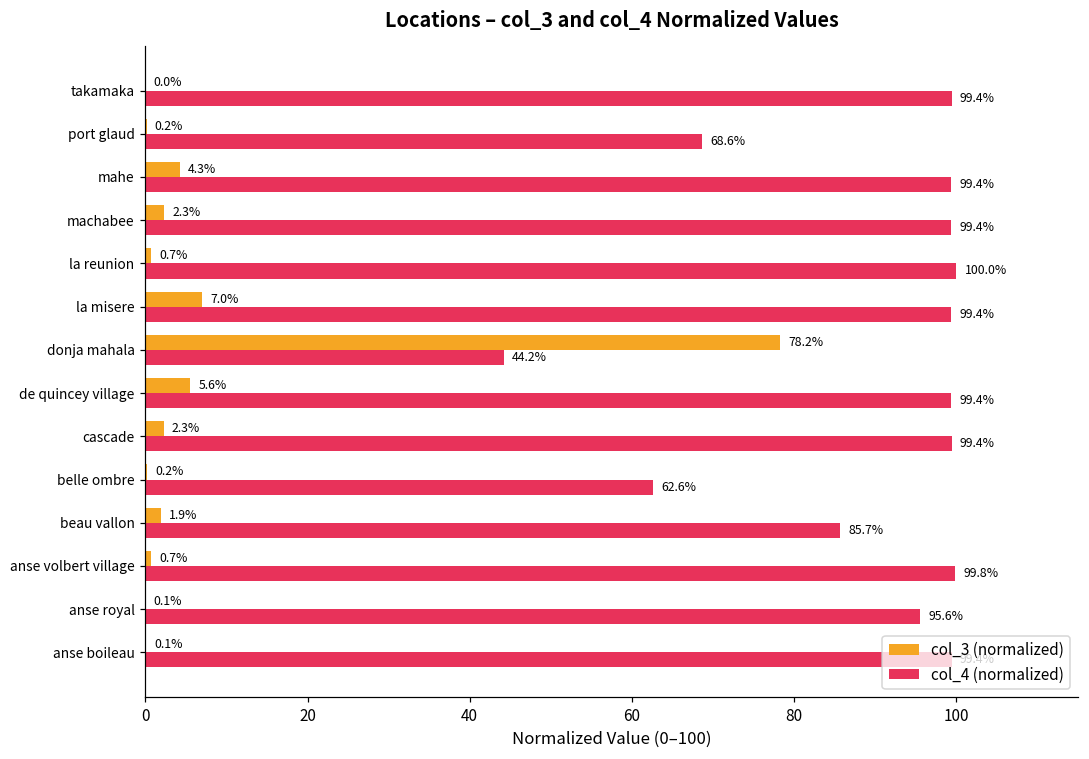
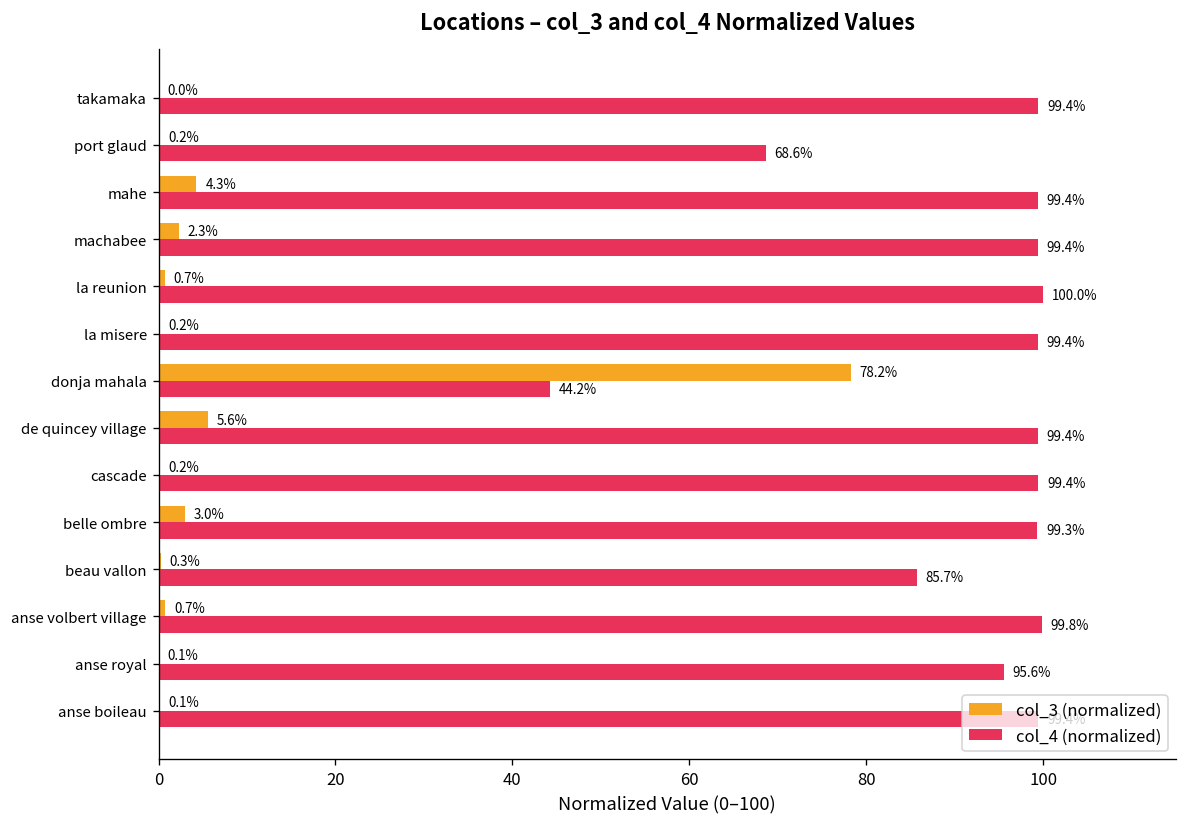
col_3 (normalized), la misere: 7.0% -> 0.2%
col_3 (normalized), cascade: 2.3% -> 0.2%
col_3 (normalized), belle ombre: 0.2% -> 3.0%
col_4 (normalized), belle ombre: 62.6% -> 99.3%
col_3 (normalized), beau vallon: 1.9% -> 0.3%
